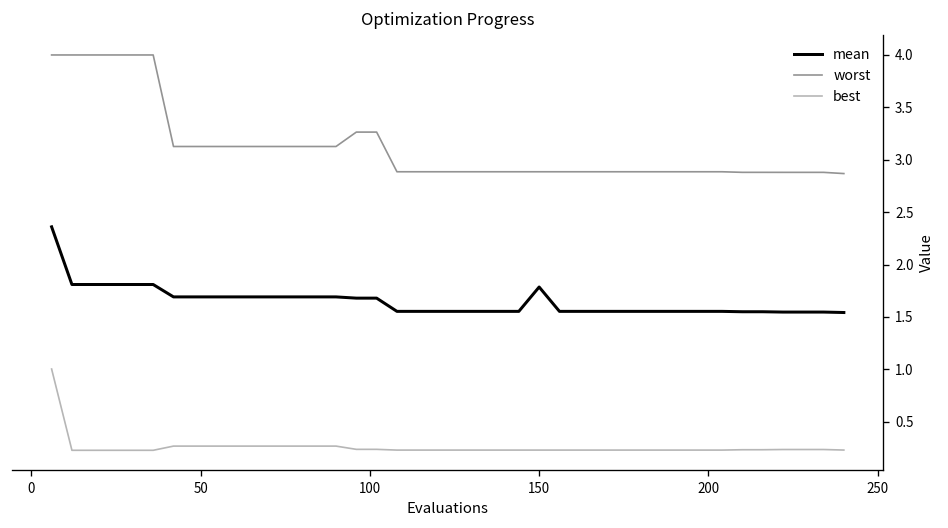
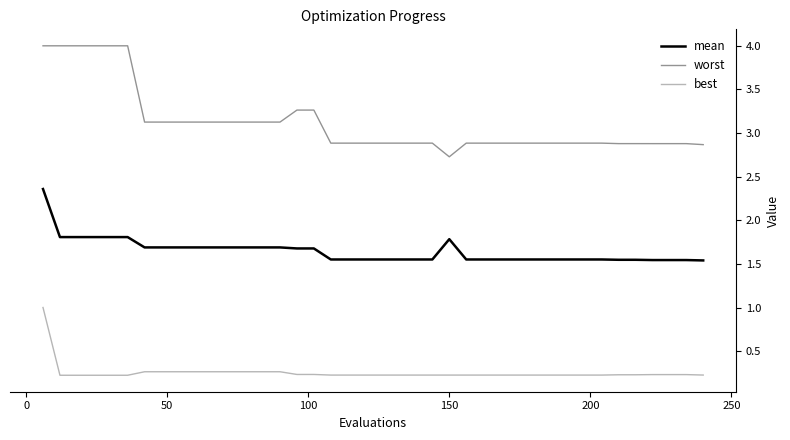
worst, 150: 2.9 -> 2.7
